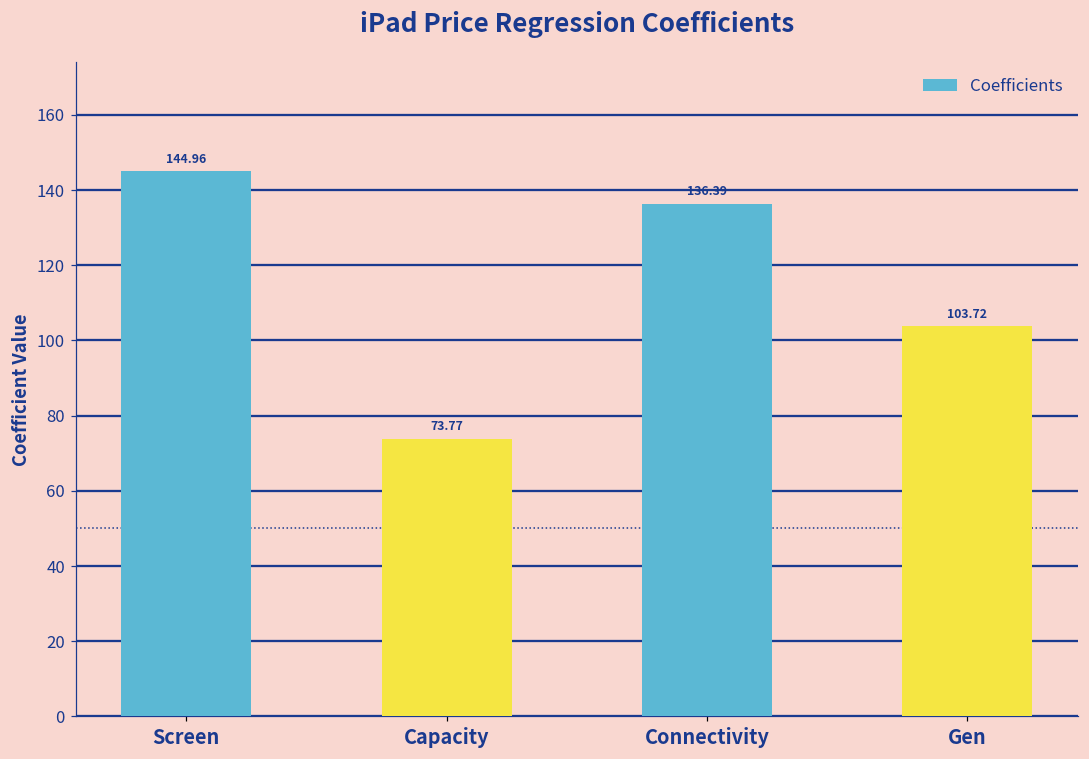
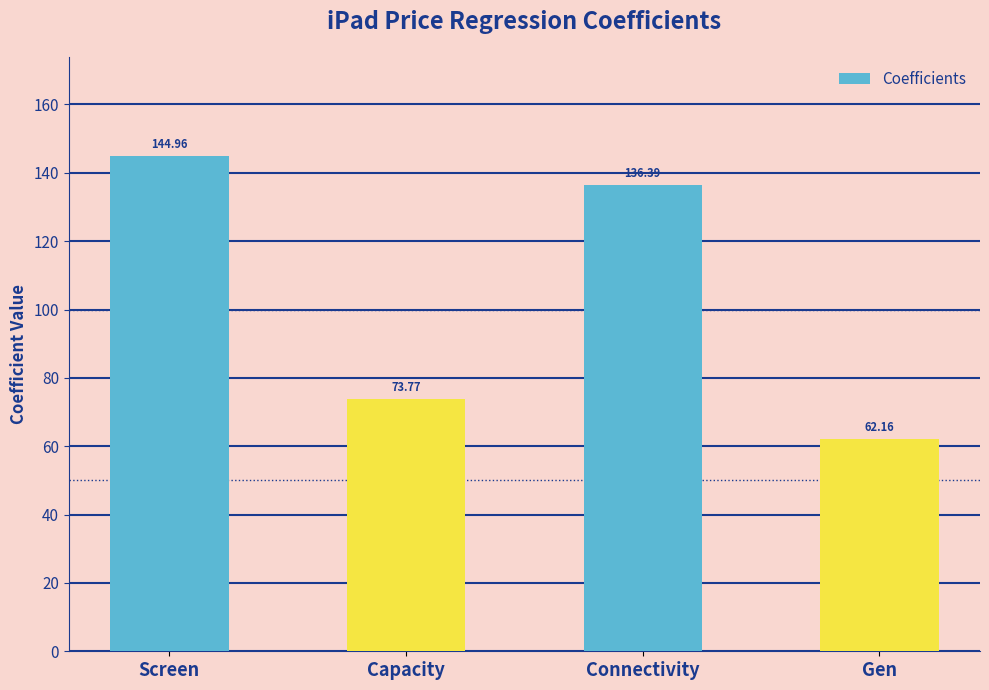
Gen: 103.72 -> 62.16
